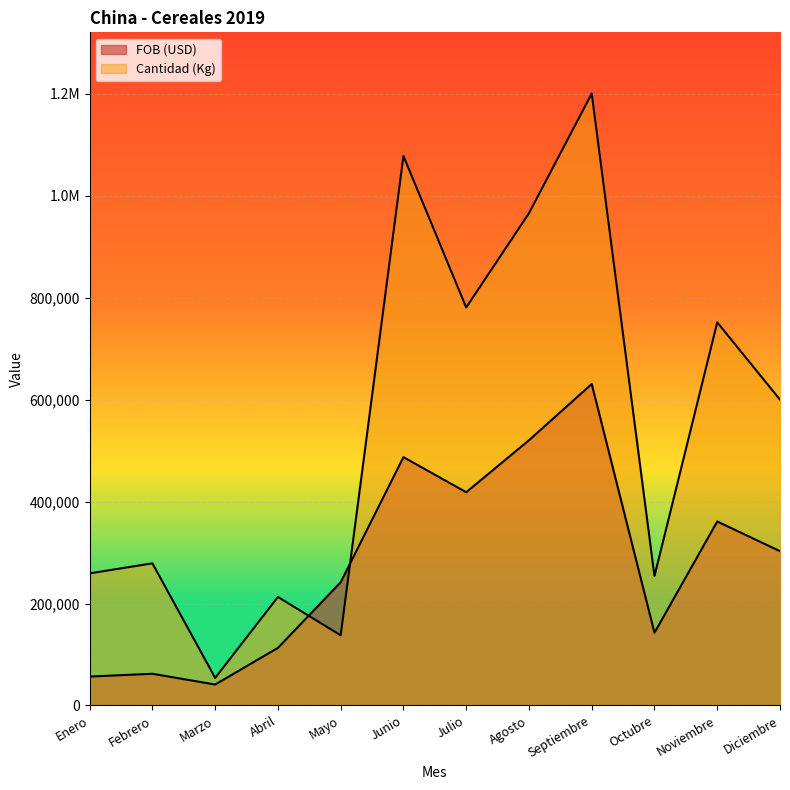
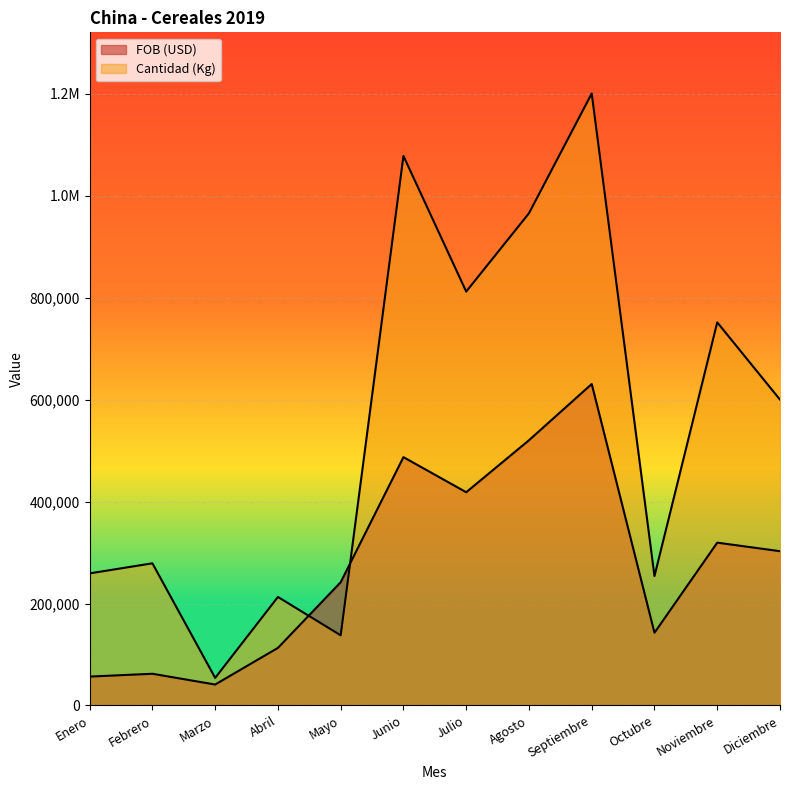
Cantidad (Kg), Julio: 780,000 -> 810,000
FOB (USD), Noviembre: 360,000 -> 320,000
